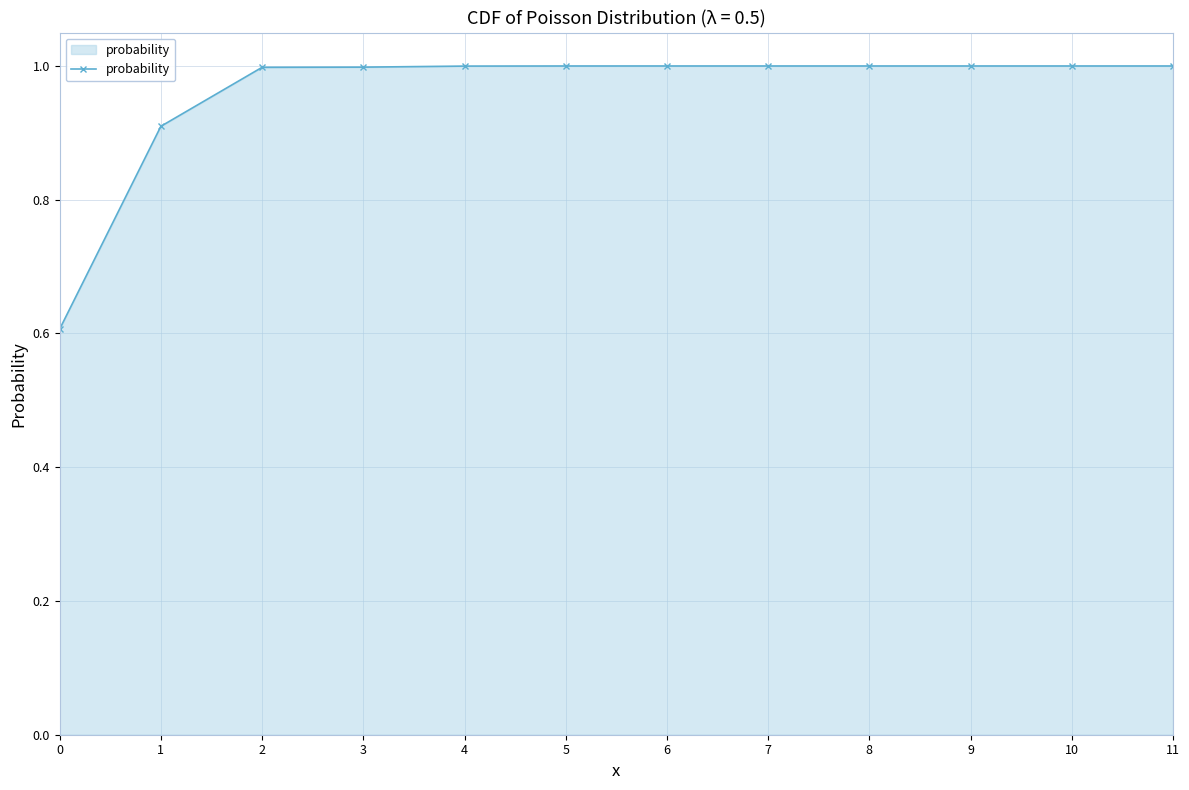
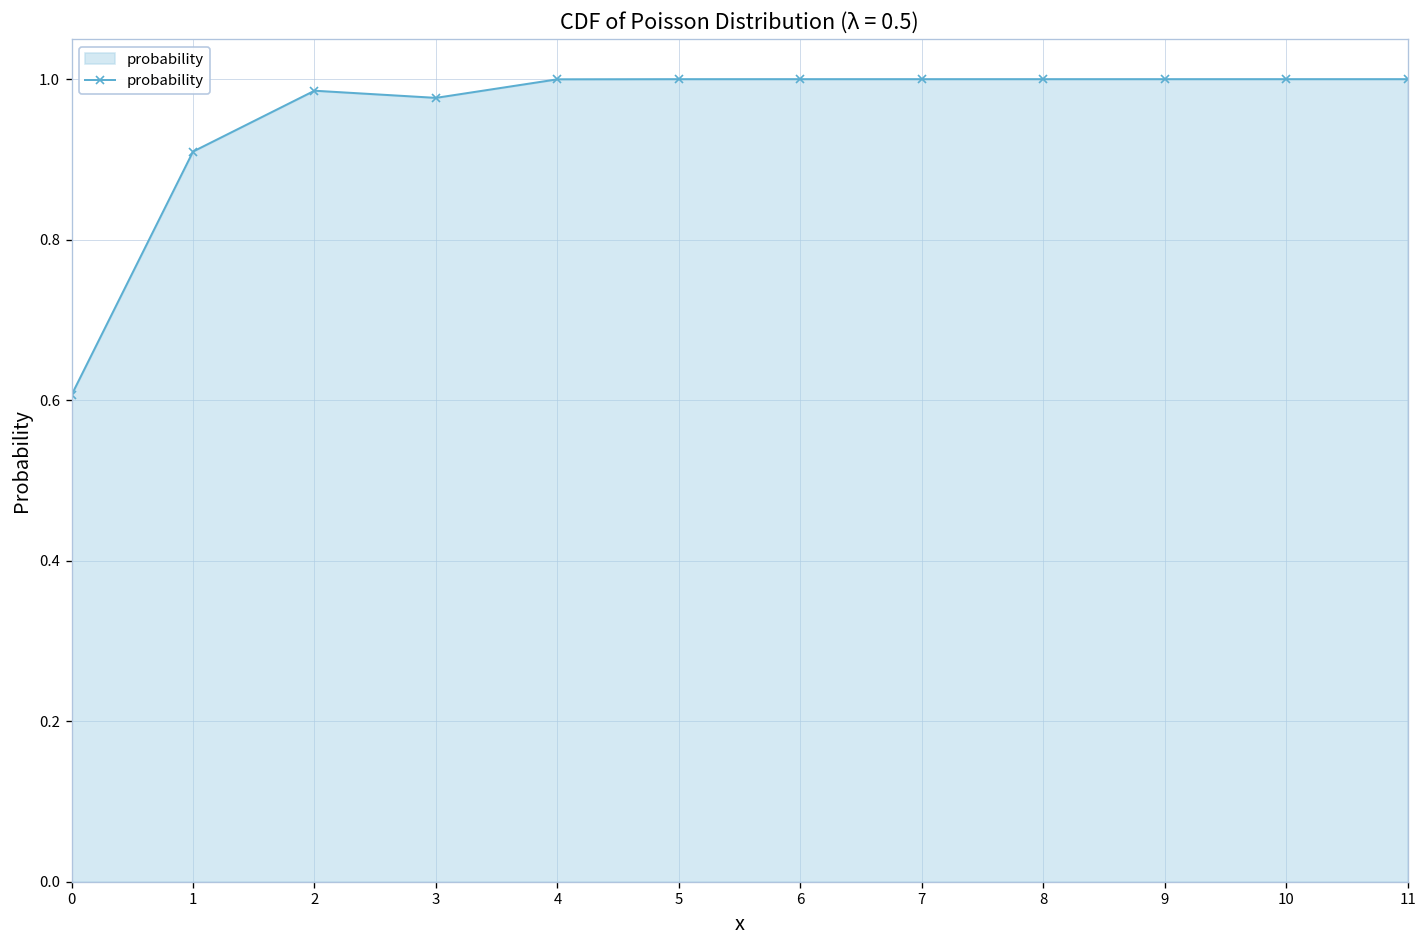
2: 1.00 -> 0.99
3: 1.00 -> 0.98
